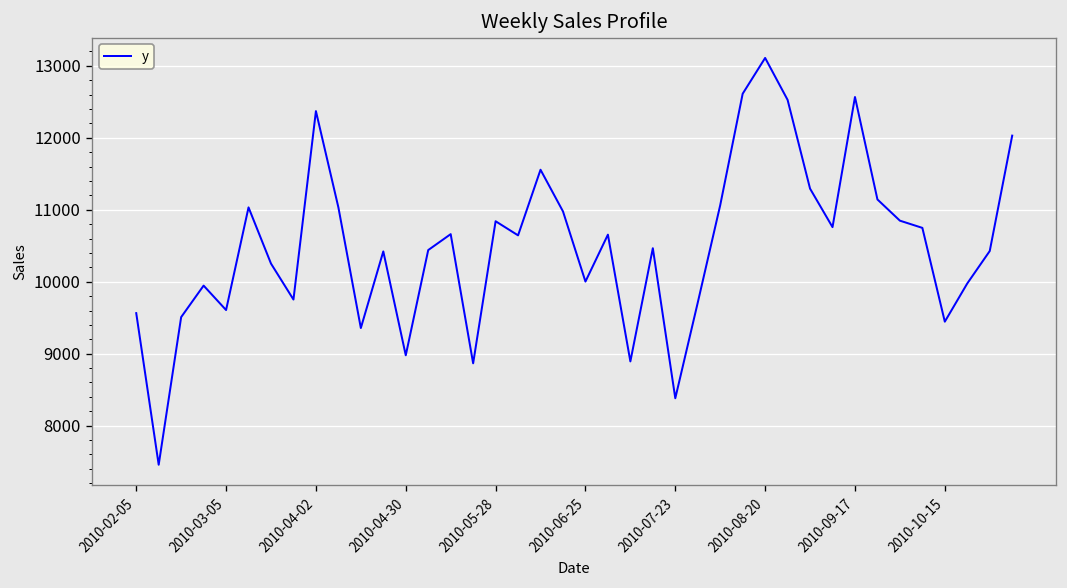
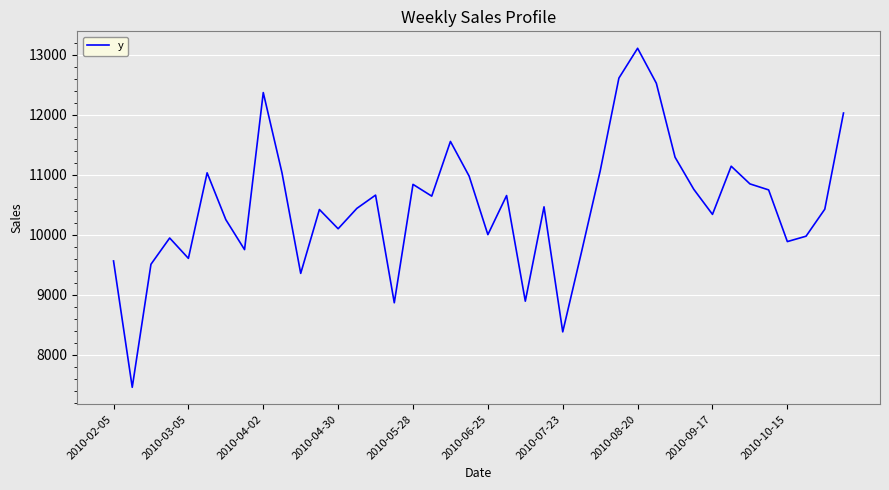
2010-04-30: 9000 -> 10100
2010-09-17: 12600 -> 10300
2010-10-15: 9400 -> 9900
